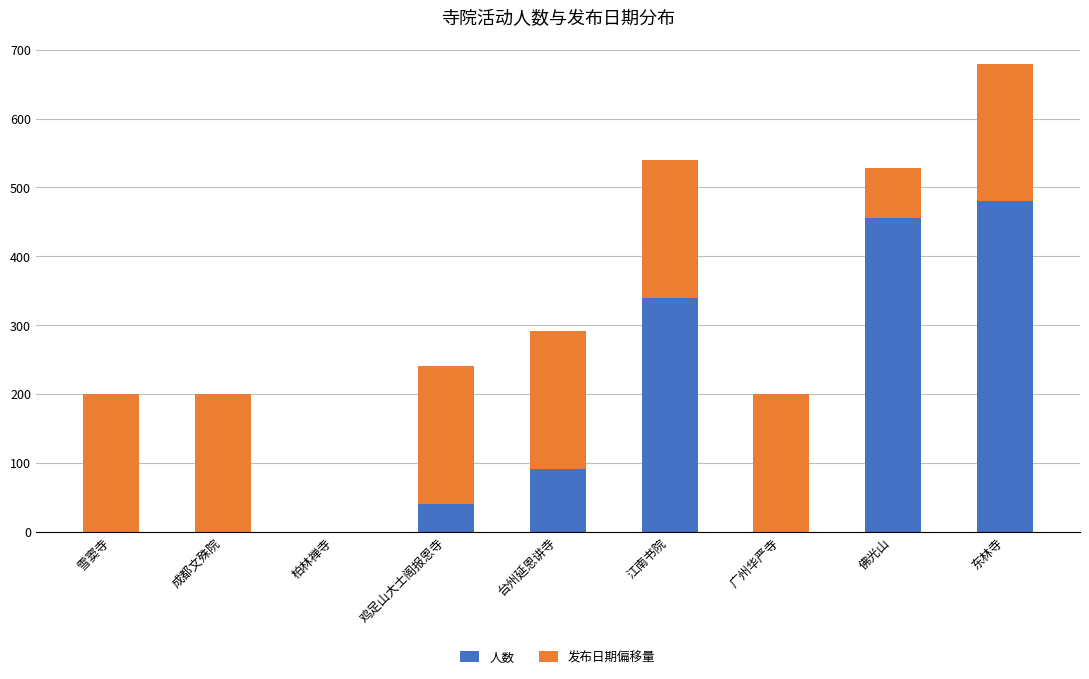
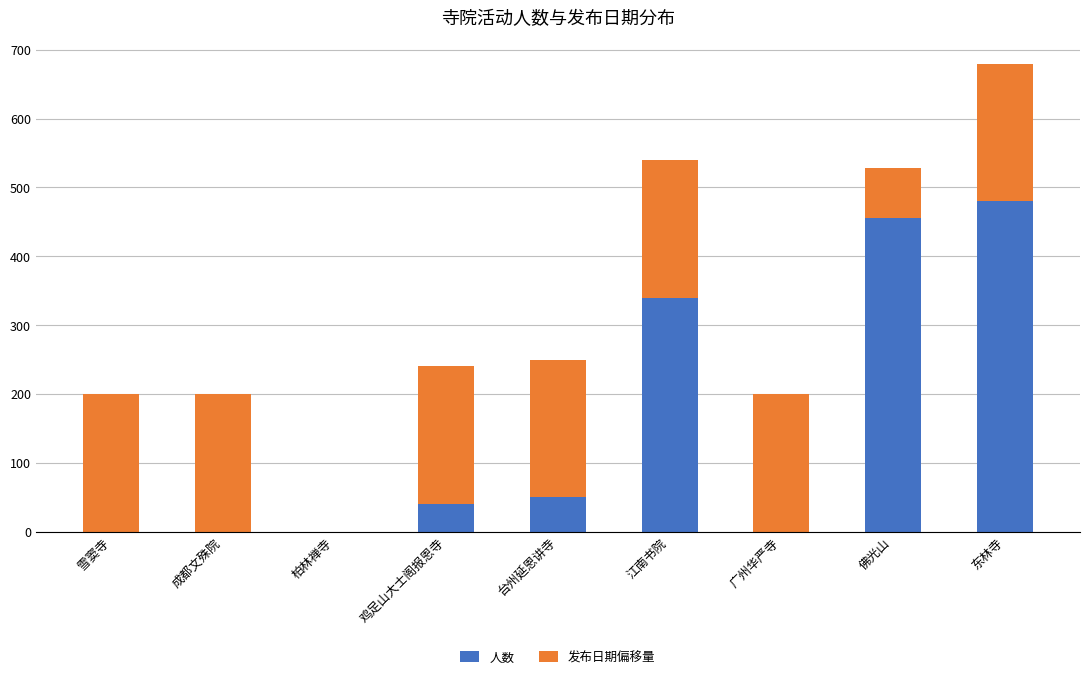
人数, 台州延恩讲寺: 90 -> 50
